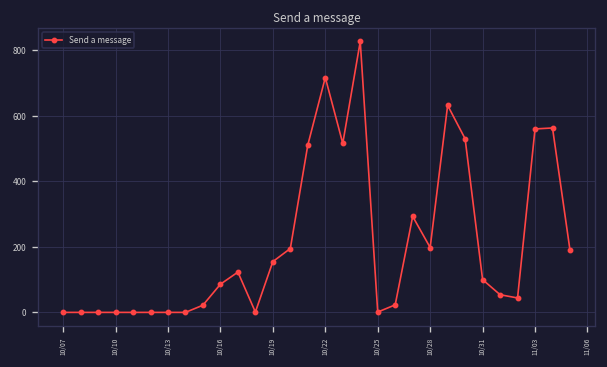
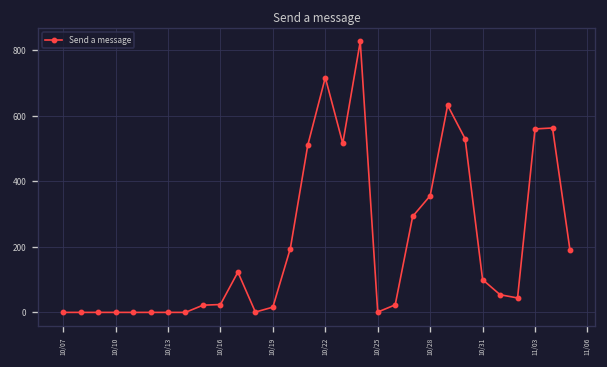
10/16: 90 -> 20
10/19: 160 -> 20
10/28: 200 -> 360
